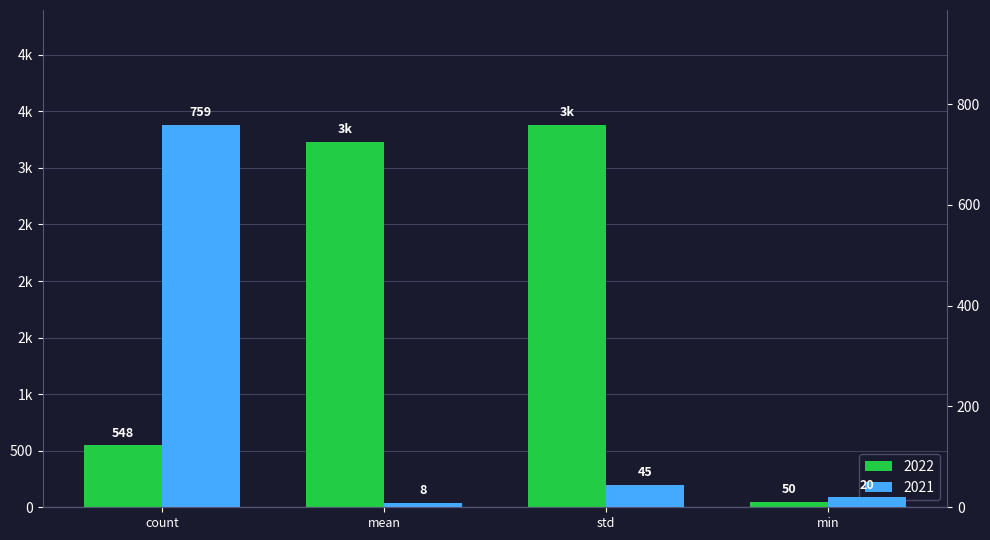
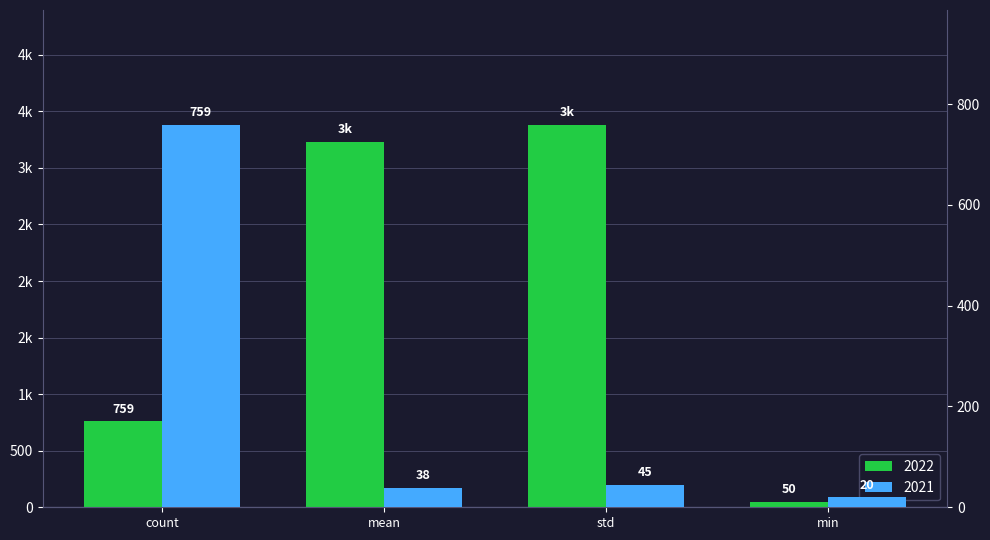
2022, count: 548 -> 759
2021, mean: 8 -> 38
